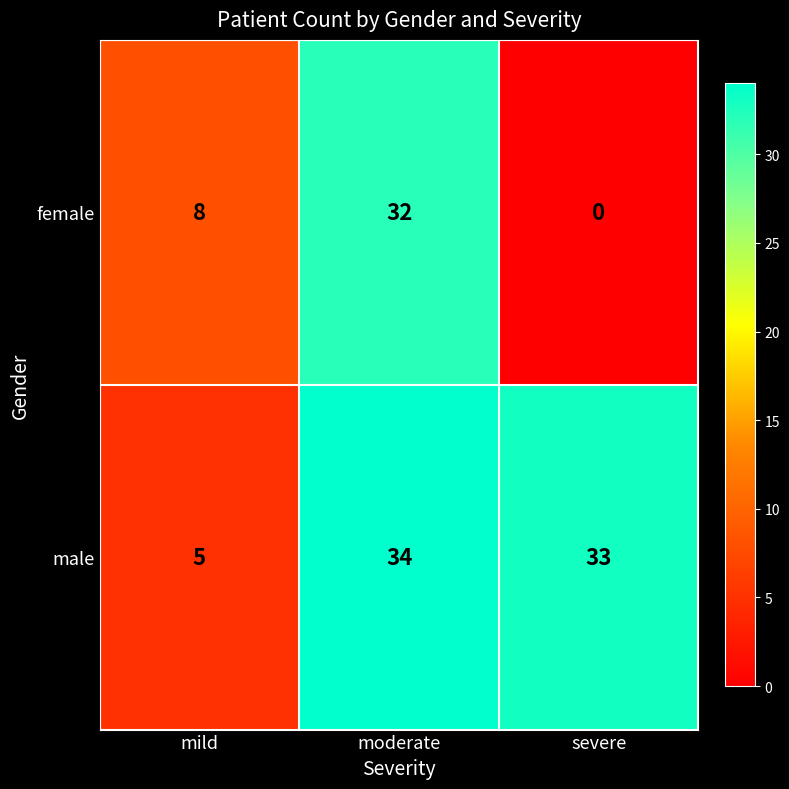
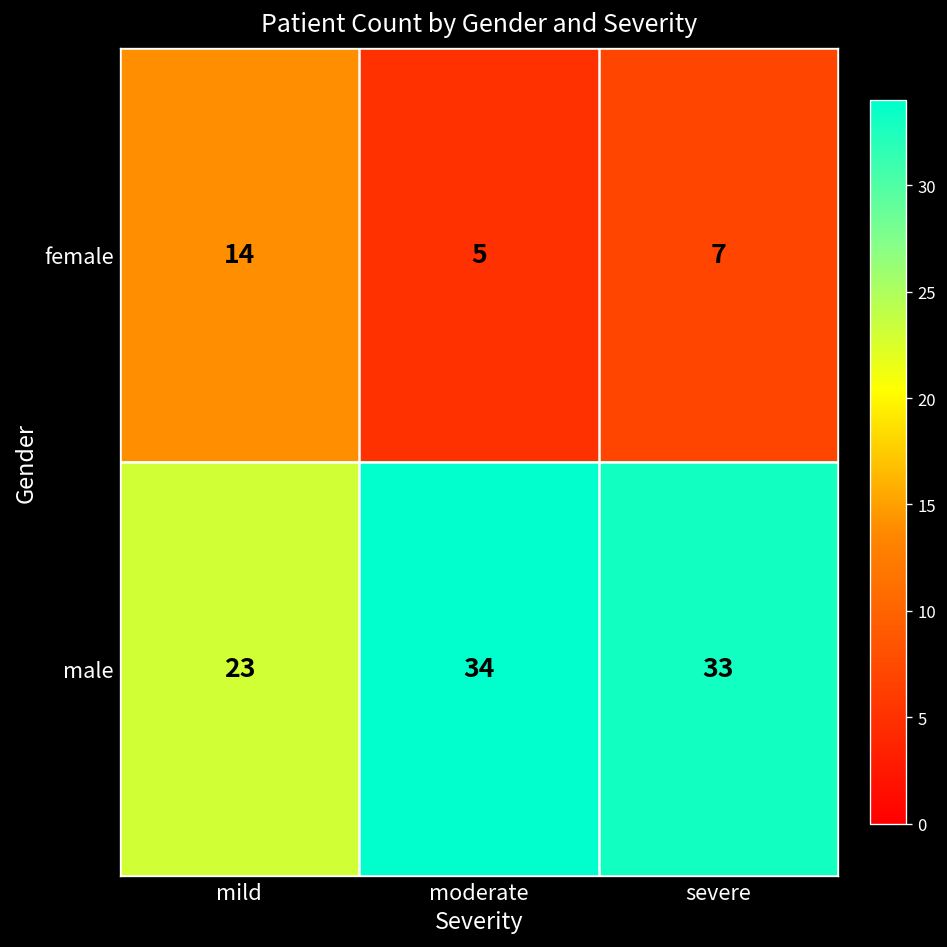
female, mild: 8 -> 14
female, moderate: 32 -> 5
female, severe: 0 -> 7
male, mild: 5 -> 23
